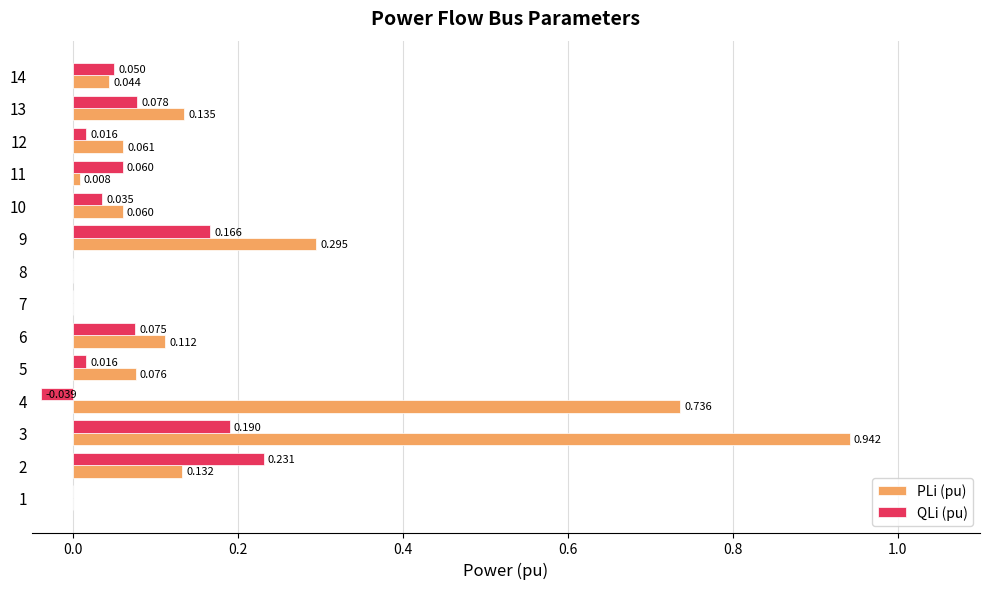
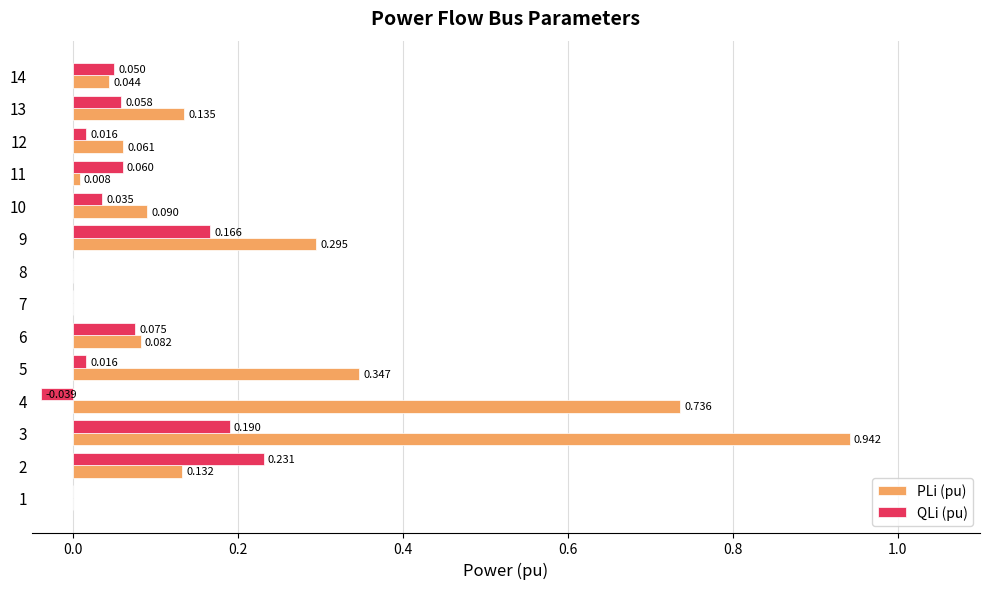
QLi (pu), 13: 0.078 -> 0.058
PLi (pu), 10: 0.060 -> 0.090
PLi (pu), 6: 0.112 -> 0.082
PLi (pu), 5: 0.076 -> 0.347
